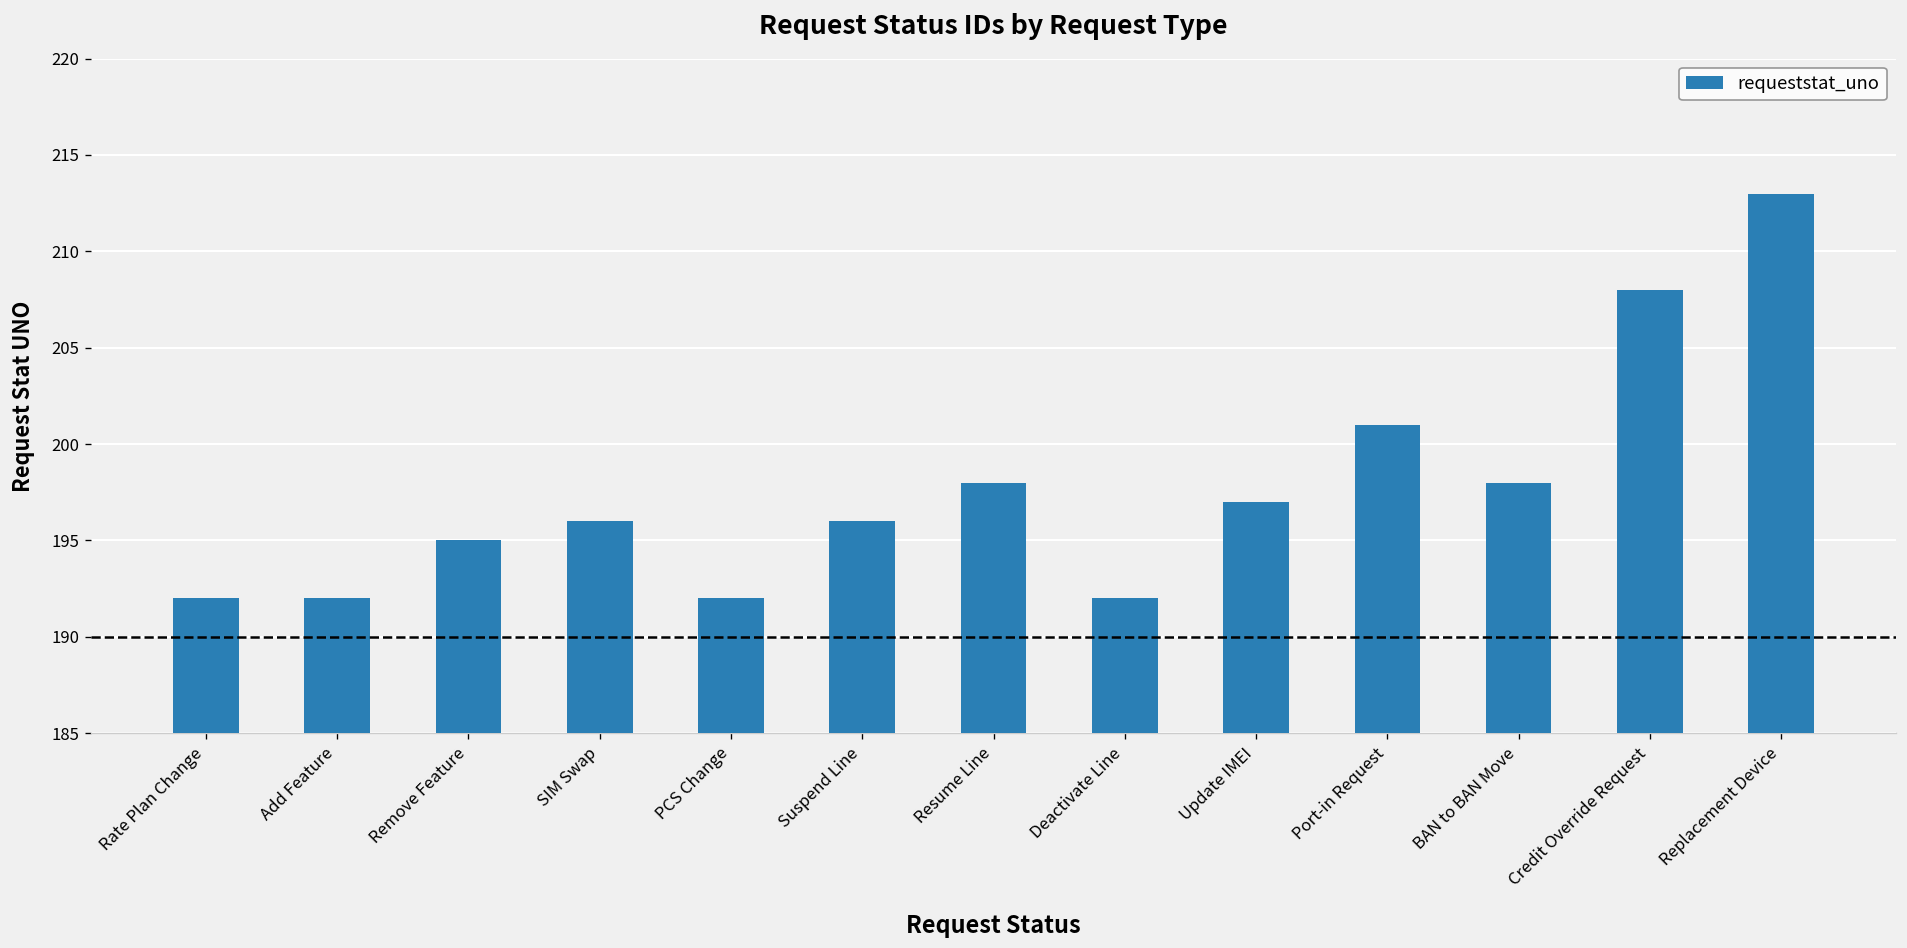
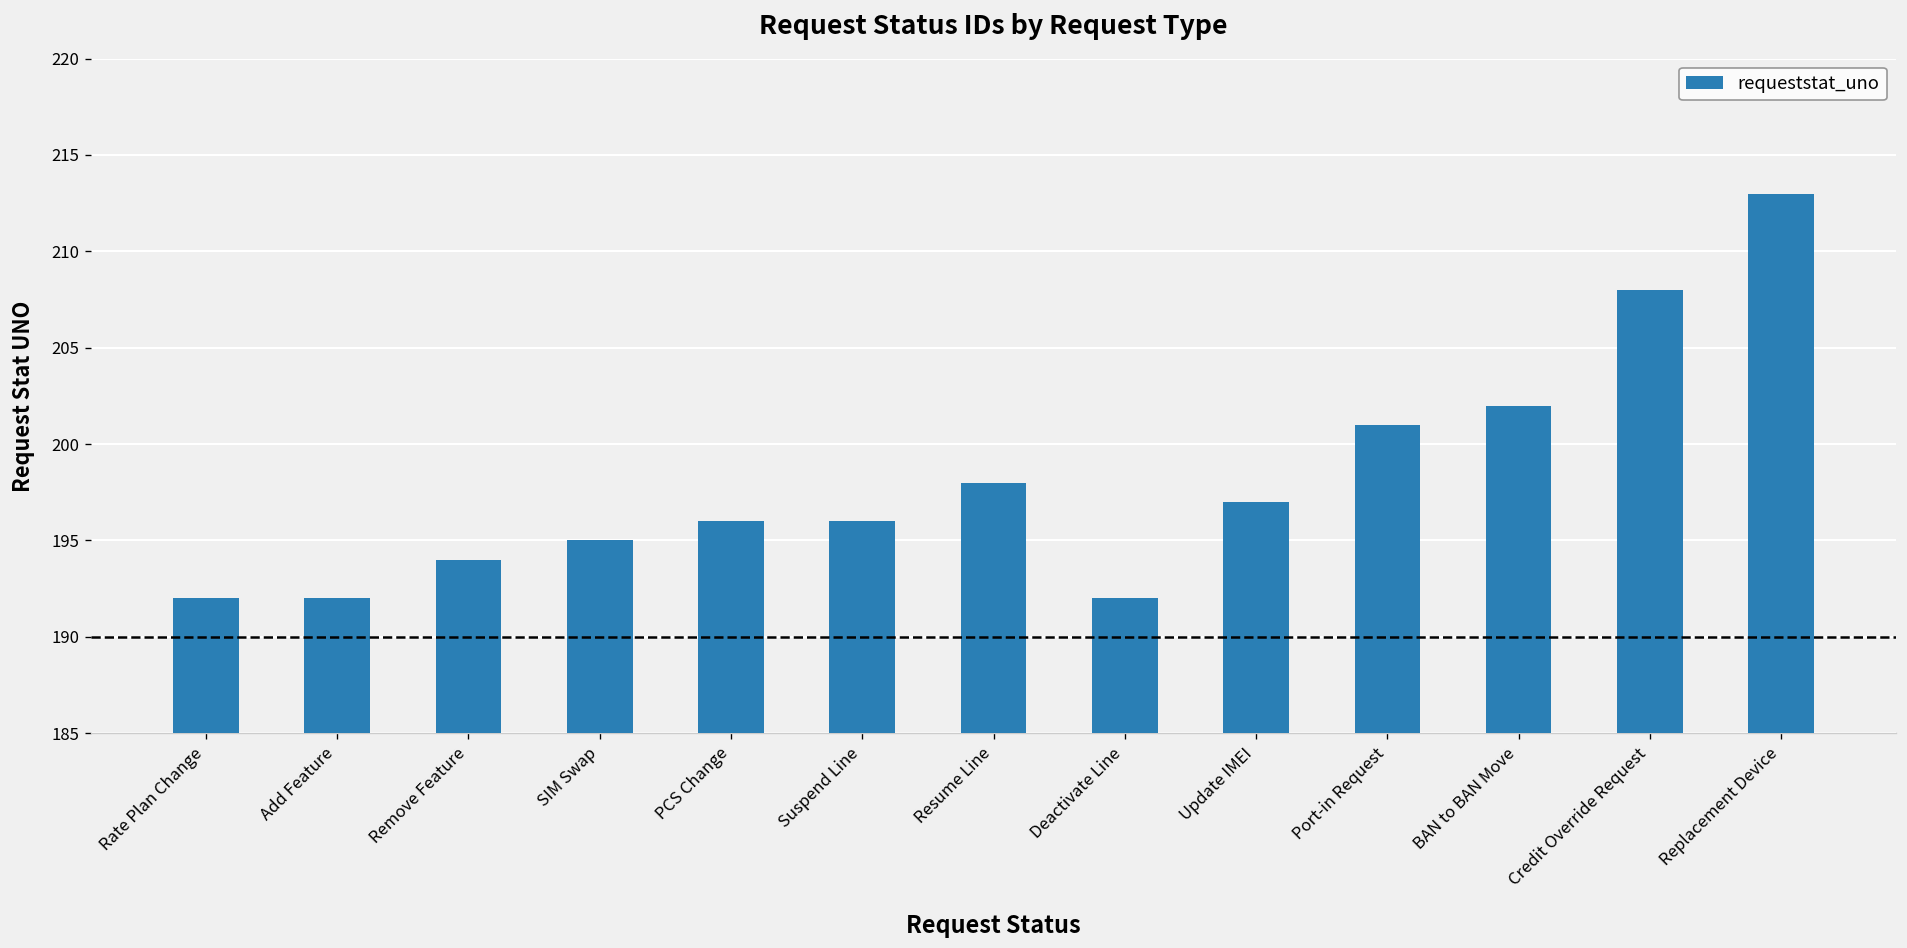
Remove Feature: 195 -> 194
SIM Swap: 196 -> 195
PCS Change: 192 -> 196
BAN to BAN Move: 198 -> 202
